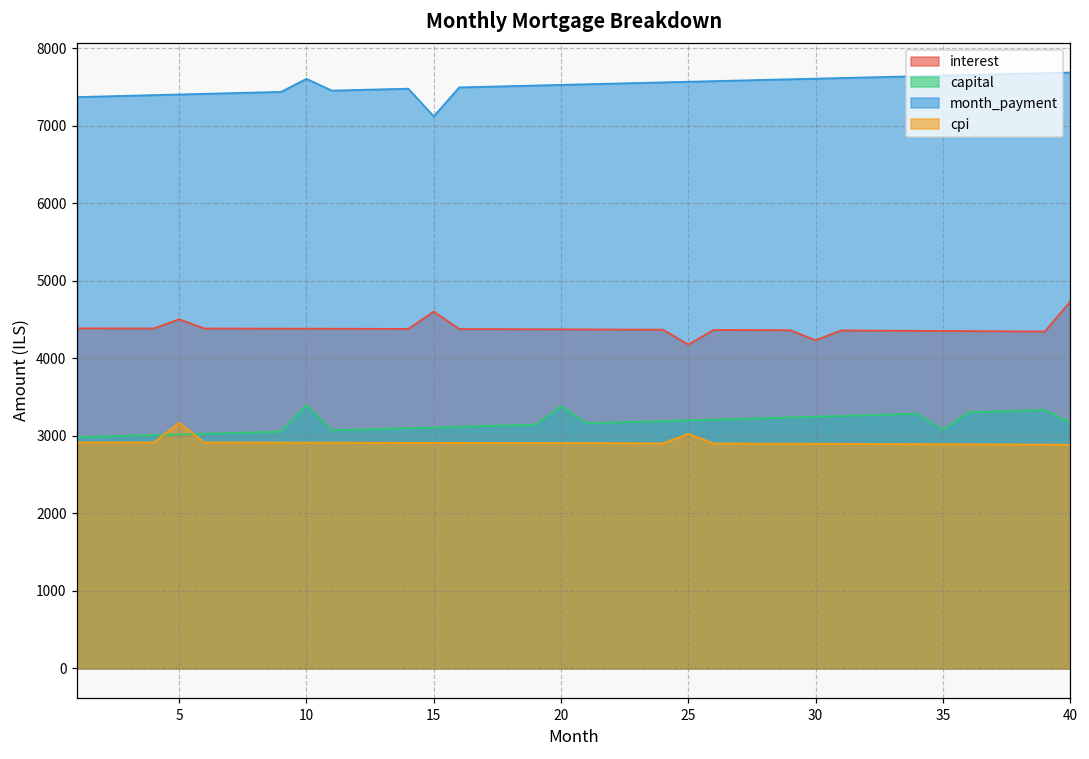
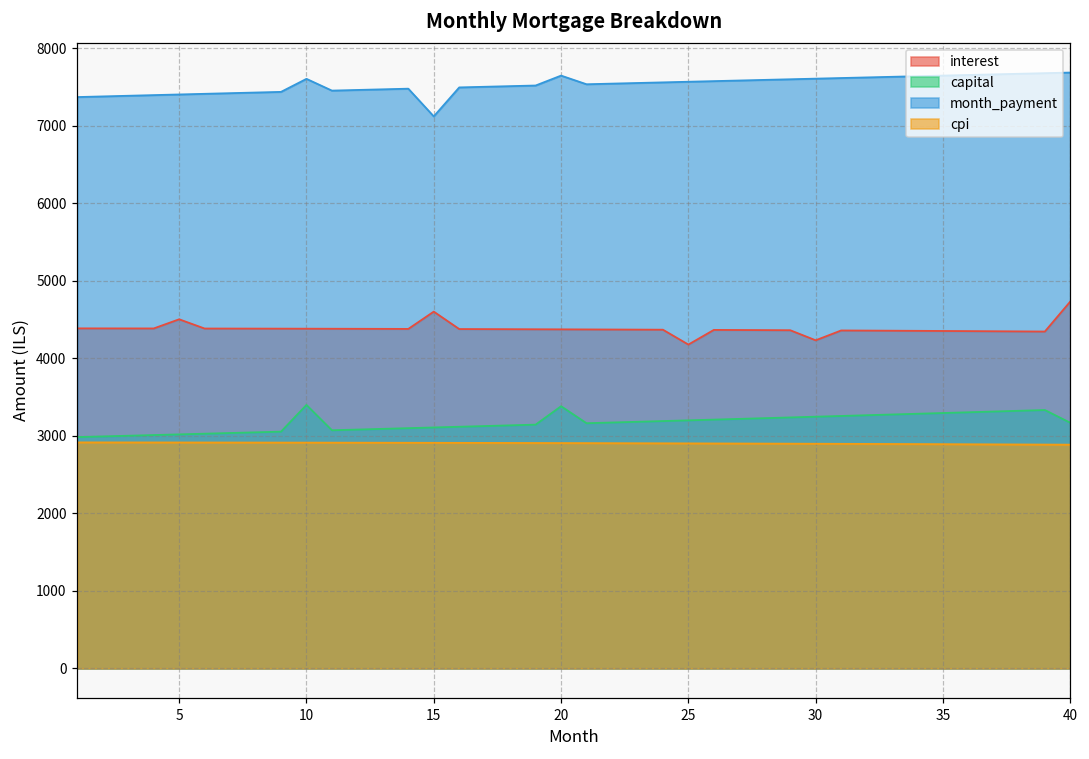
cpi, 5: 3200 -> 2900
month_payment, 20: 7500 -> 7600
cpi, 25: 3000 -> 2900
capital, 35: 3100 -> 3300
